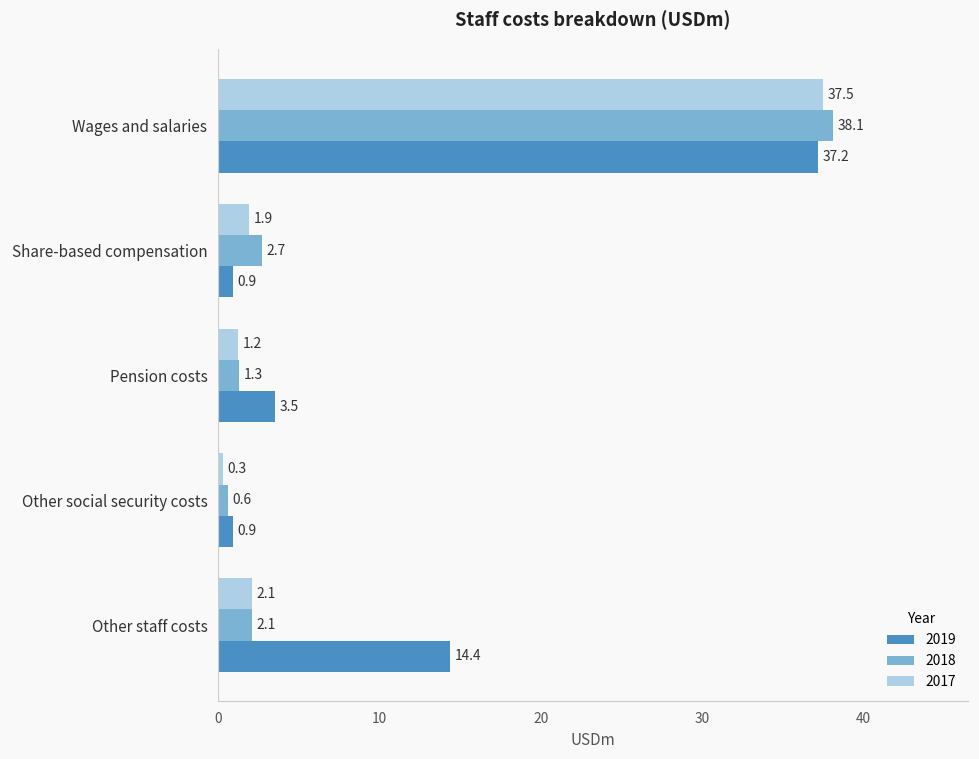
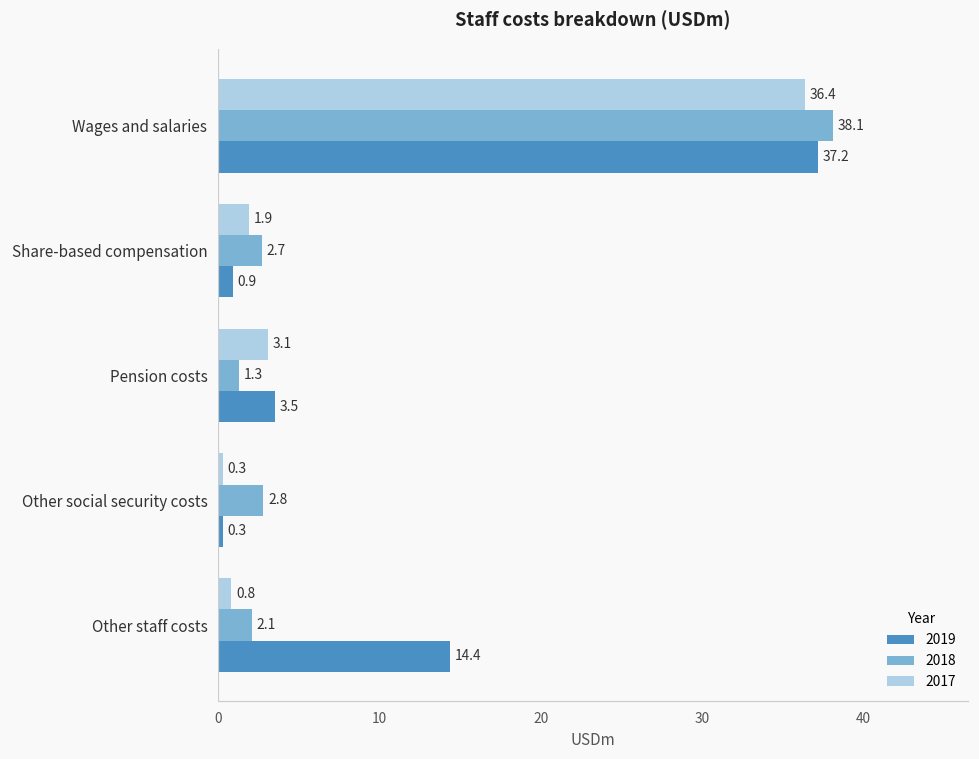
2017, Wages and salaries: 37.5 -> 36.4
2017, Pension costs: 1.2 -> 3.1
2018, Other social security costs: 0.6 -> 2.8
2019, Other social security costs: 0.9 -> 0.3
2017, Other staff costs: 2.1 -> 0.8
